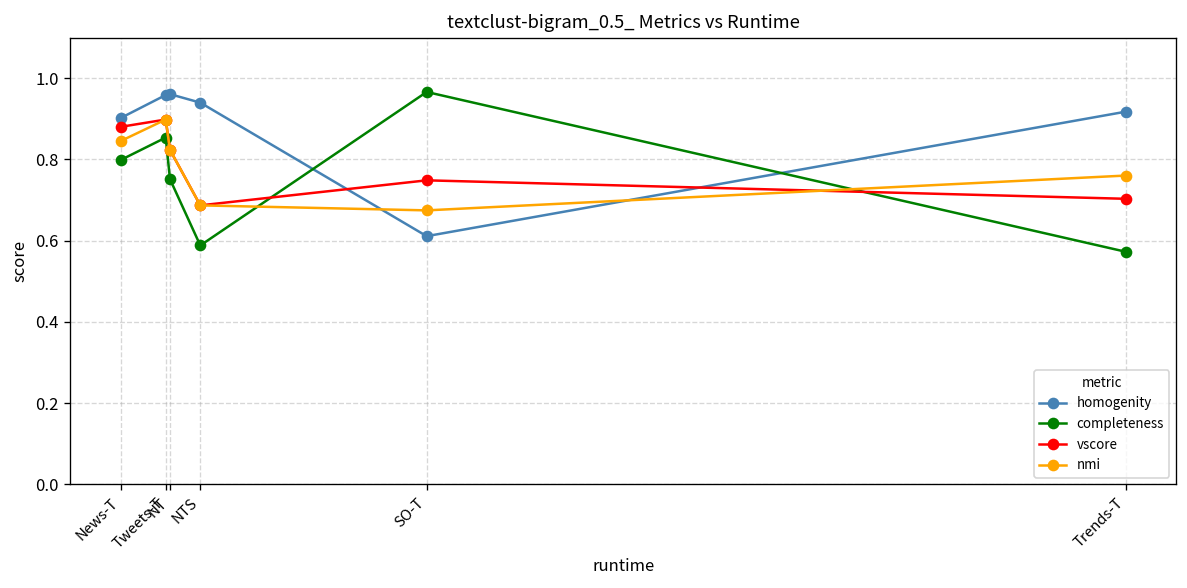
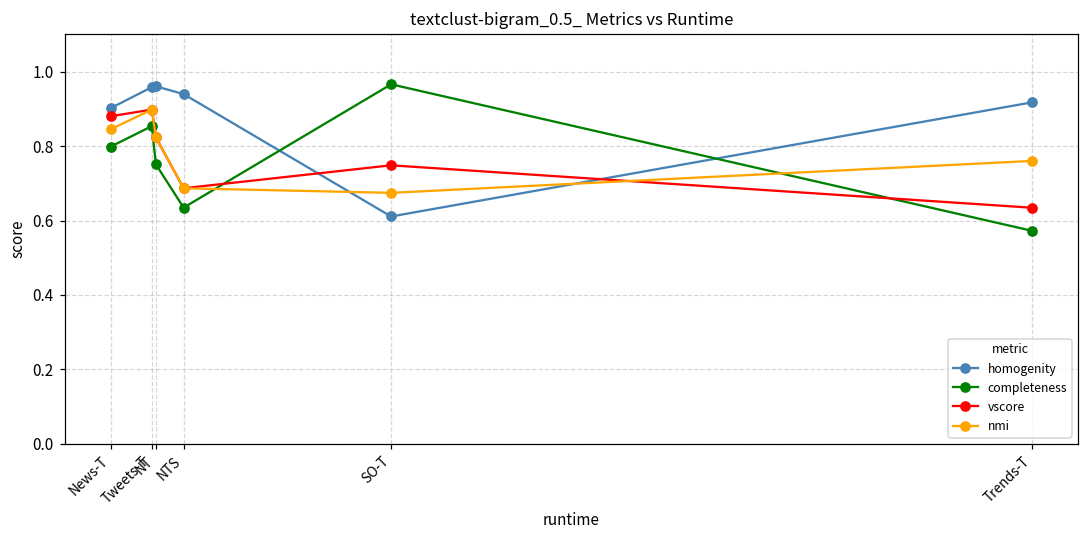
completeness, NTS: 0.59 -> 0.63
vscore, Trends-T: 0.70 -> 0.63
